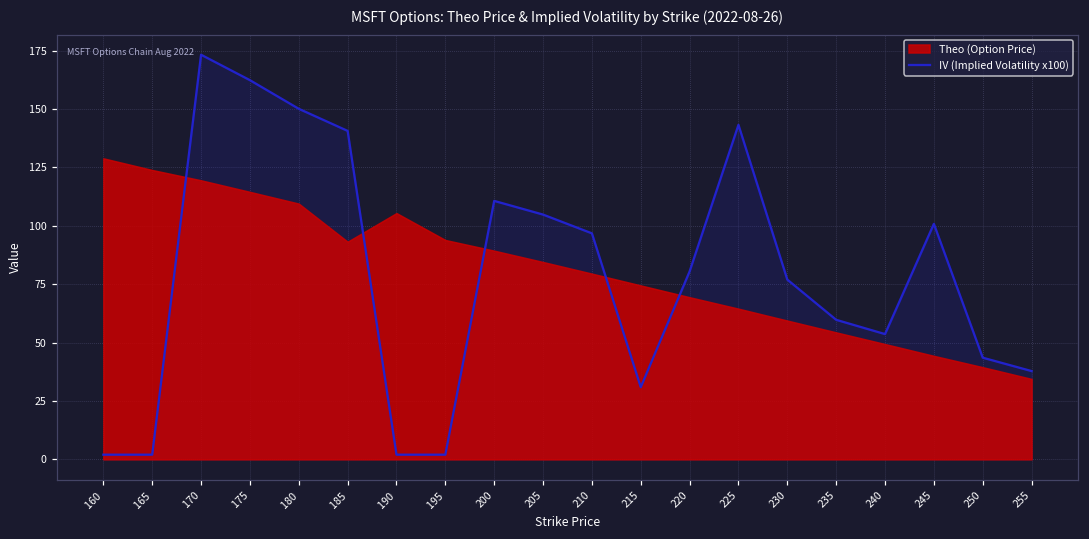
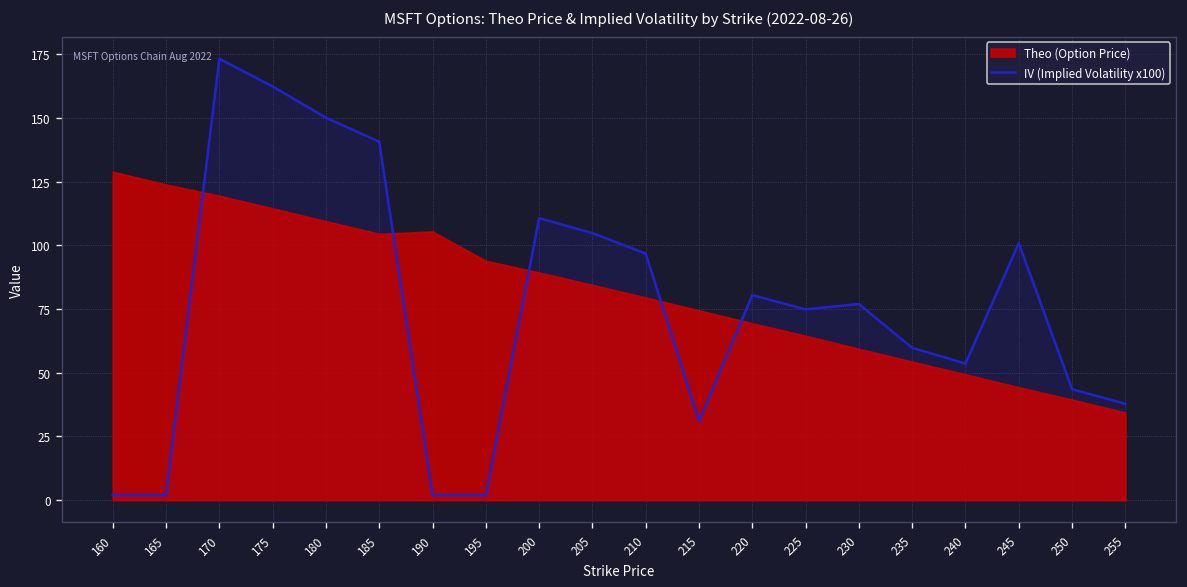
Theo (Option Price), 185: 93 -> 104
IV (Implied Volatility x100), 225: 143 -> 75
